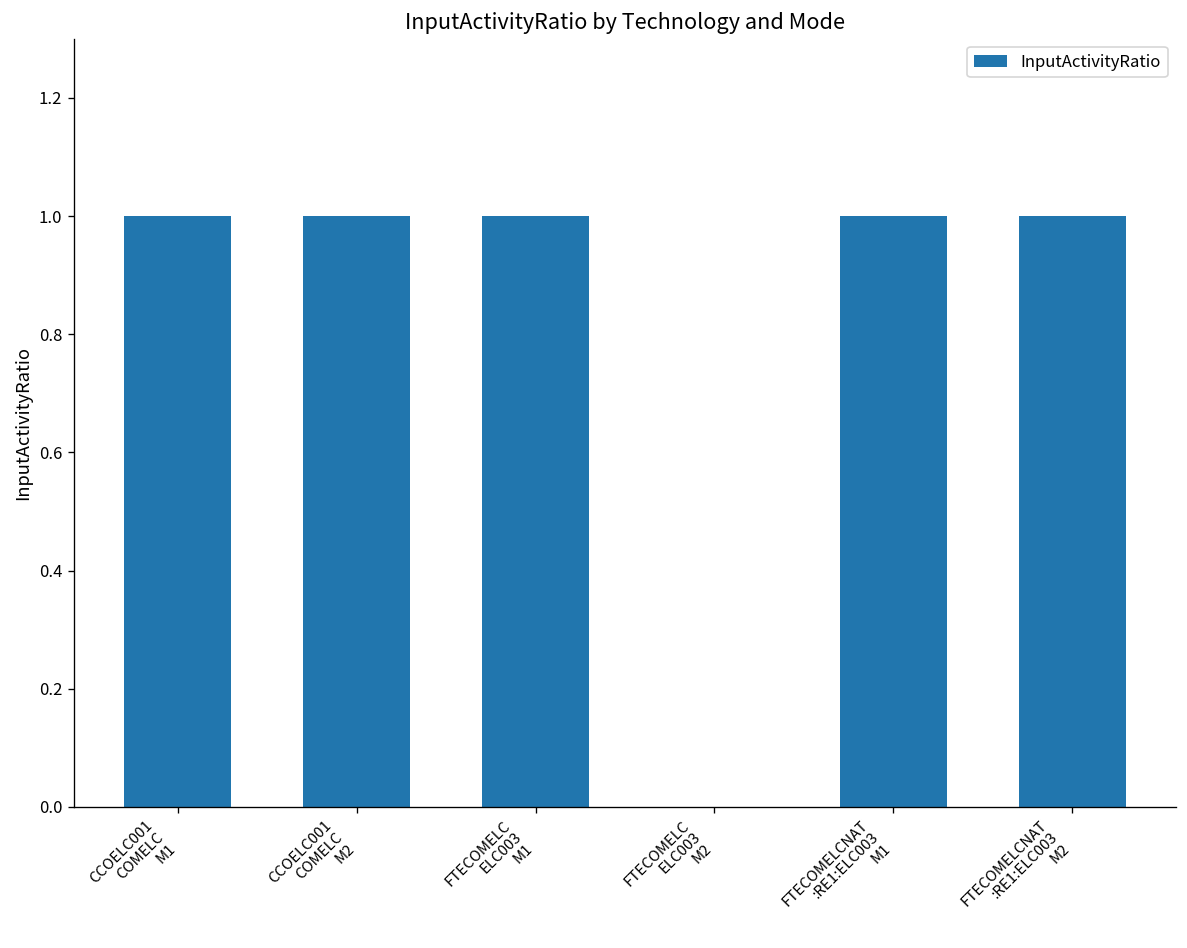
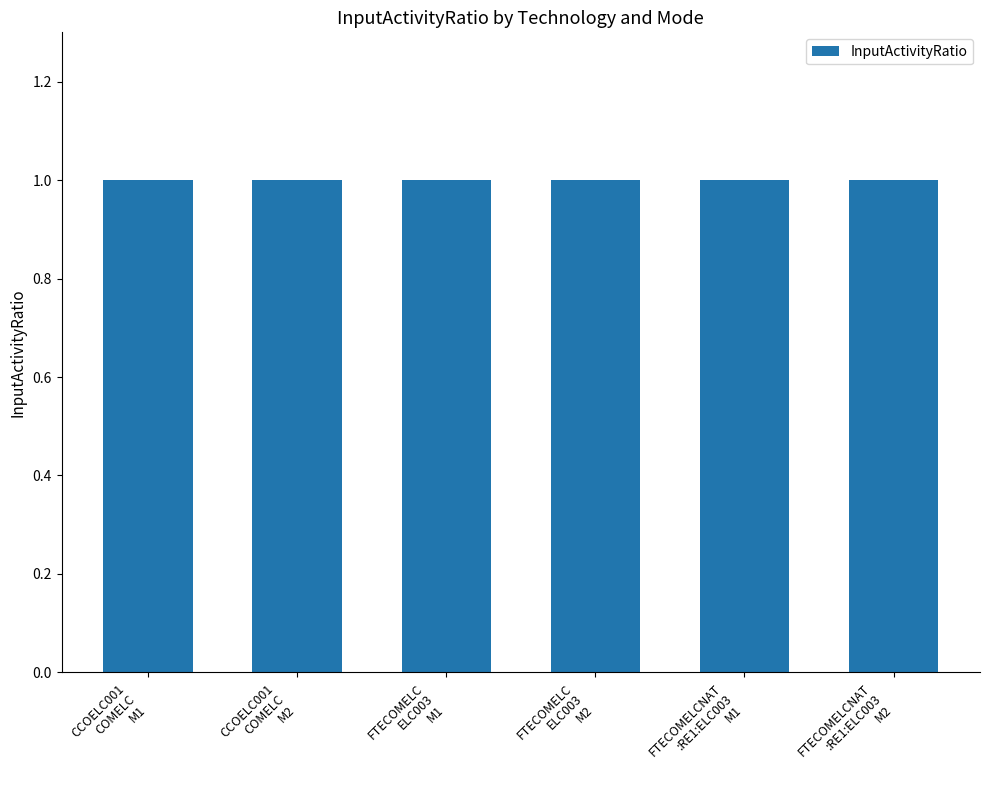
FTECOMELC ELC003 M2: 0 -> 1
